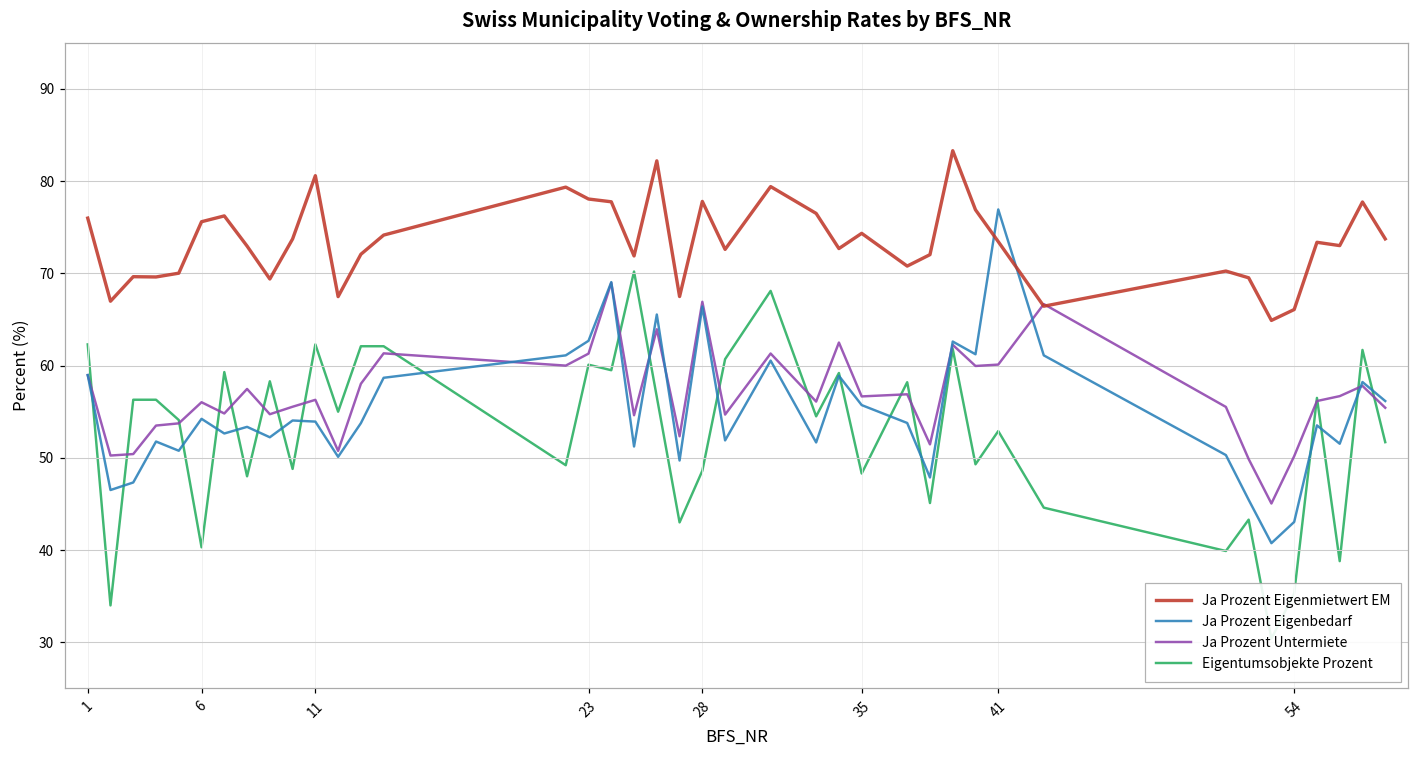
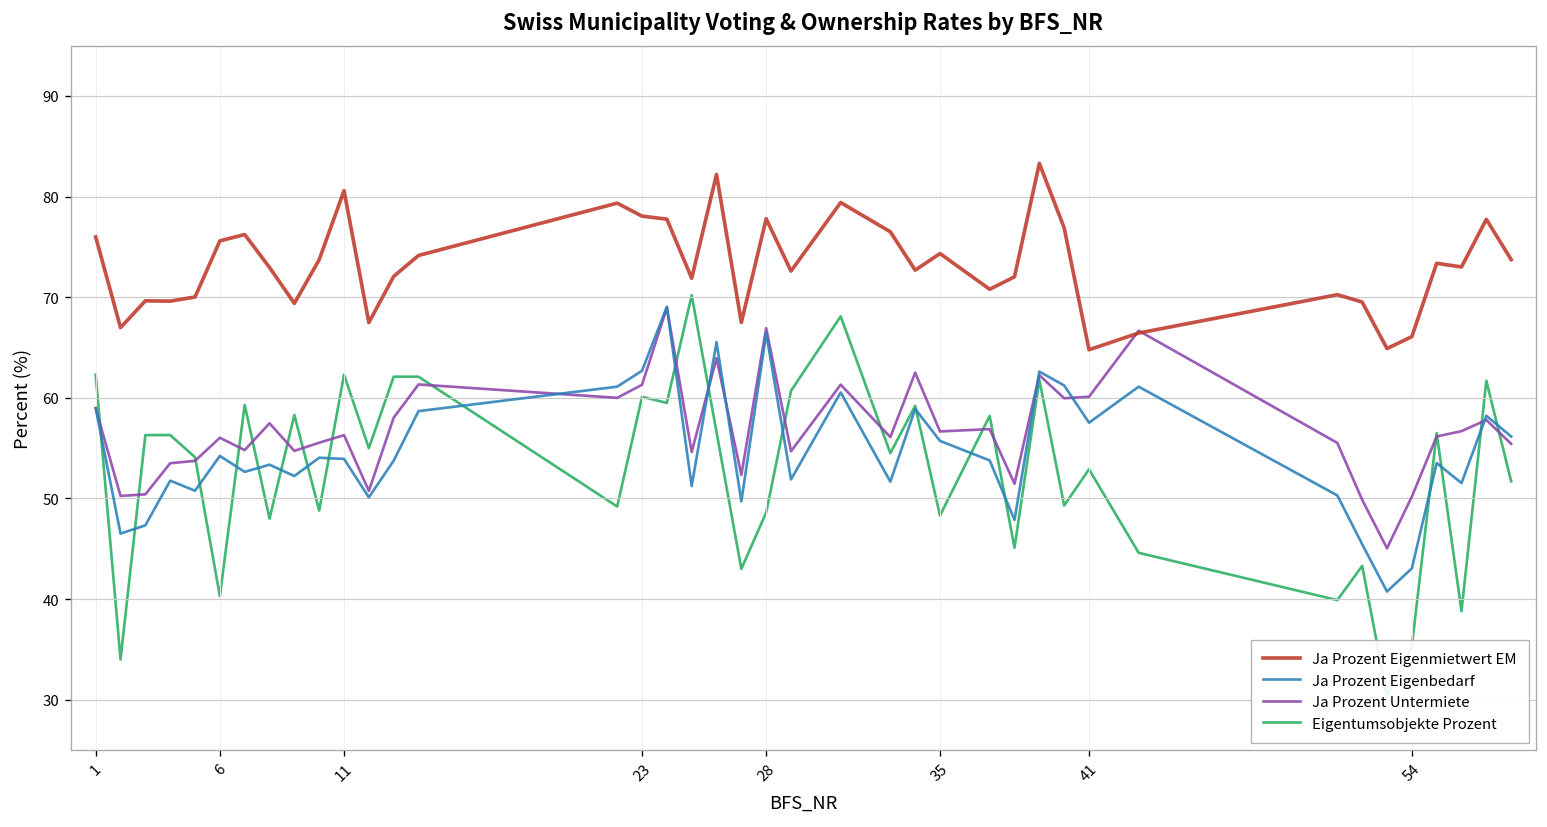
Ja Prozent Eigenmietwert EM, 41: 73 -> 65
Ja Prozent Eigenbedarf, 41: 77 -> 58
